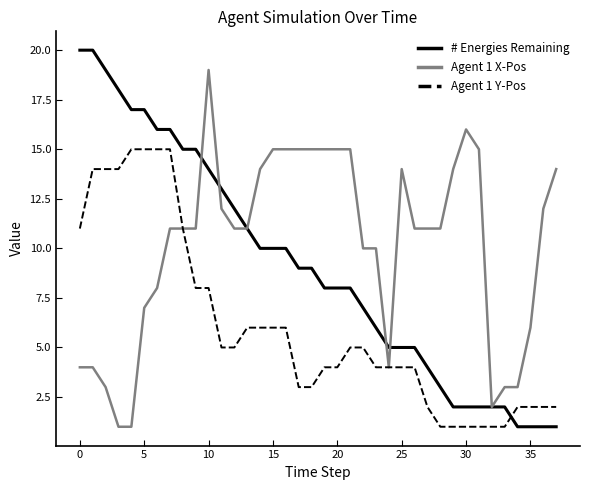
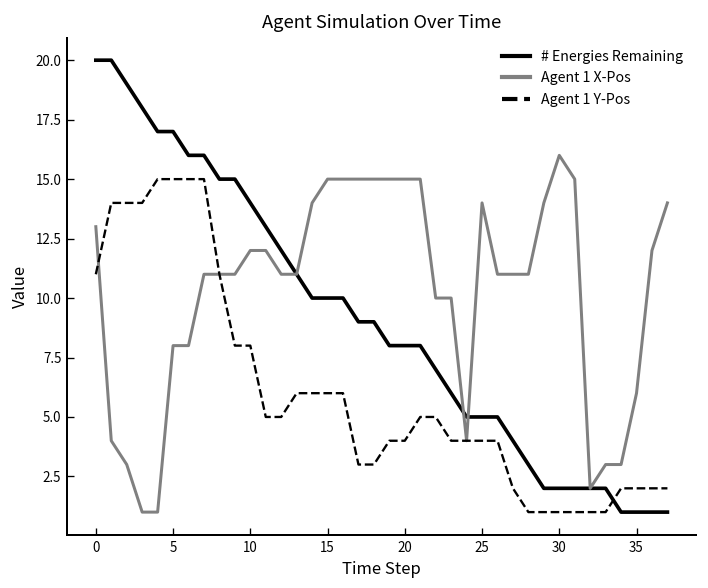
Agent 1 X-Pos, 0: 4 -> 13
Agent 1 X-Pos, 5: 7 -> 8
Agent 1 X-Pos, 10: 19 -> 12
